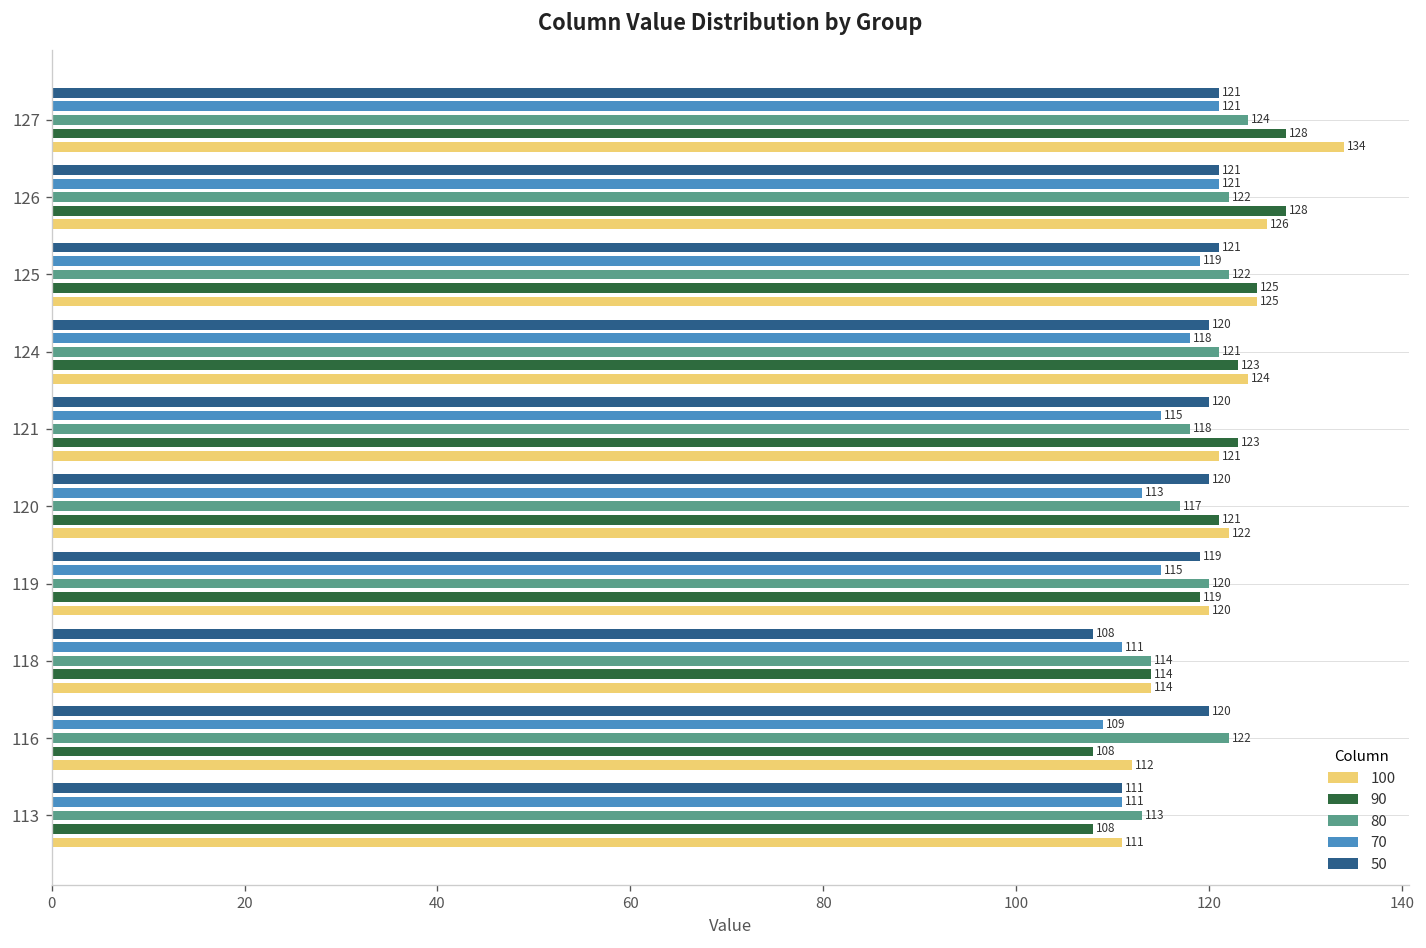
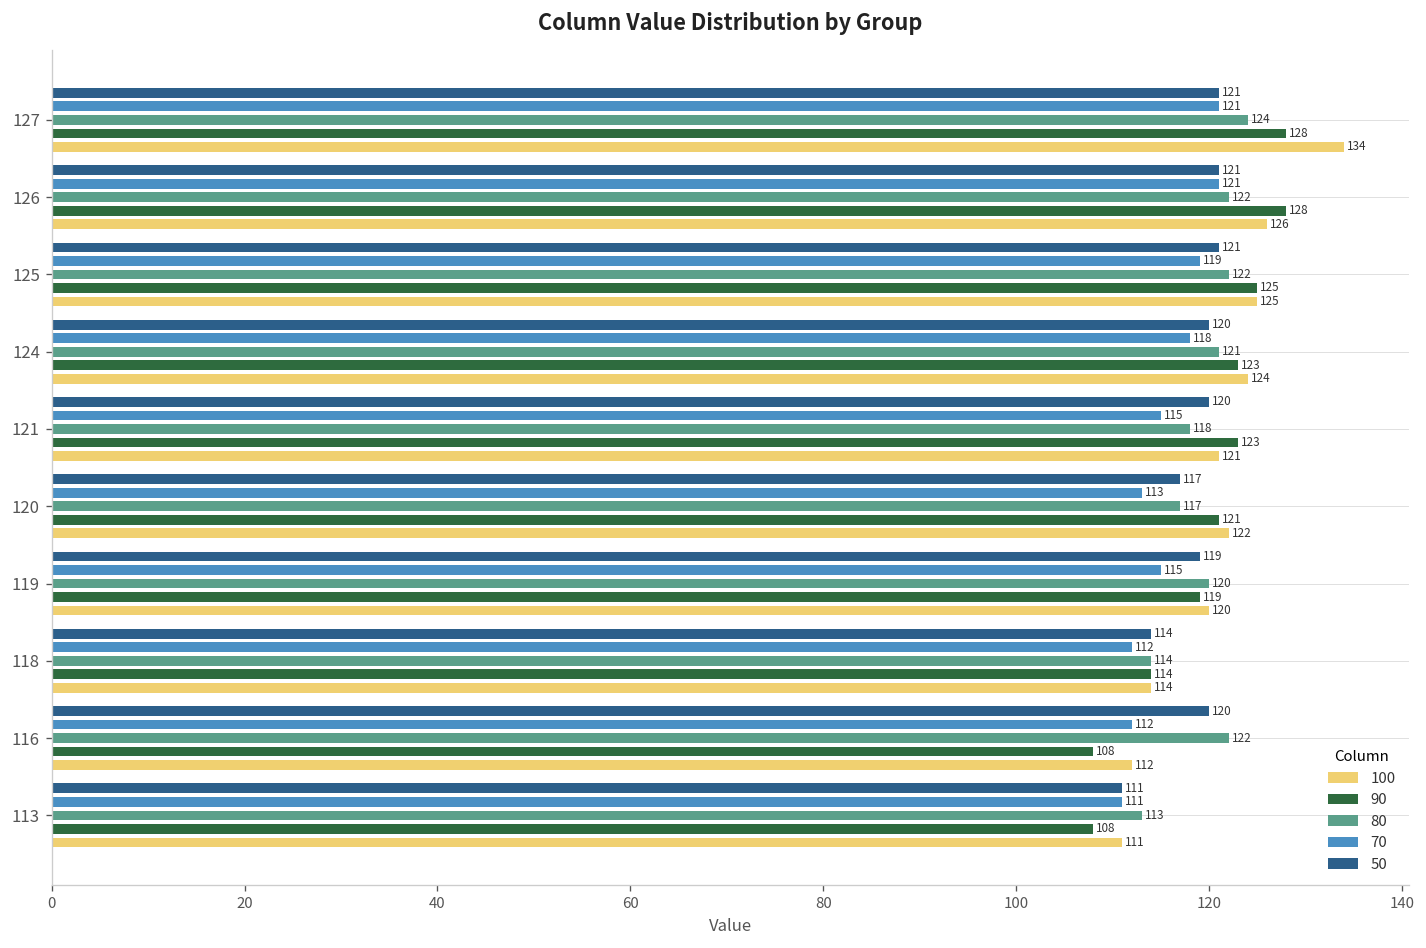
50, 120: 120 -> 117
50, 118: 108 -> 114
70, 118: 111 -> 112
70, 116: 109 -> 112
